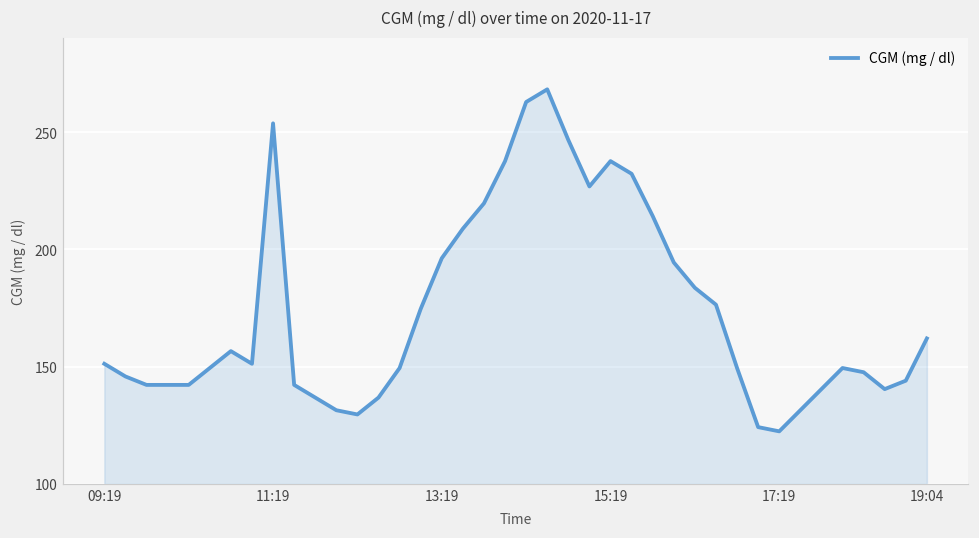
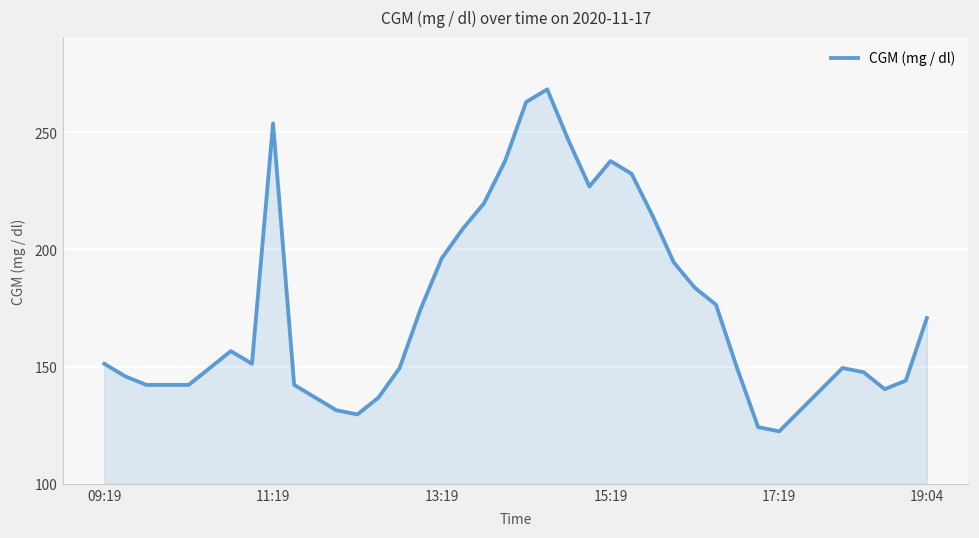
19:04: 162 -> 171
